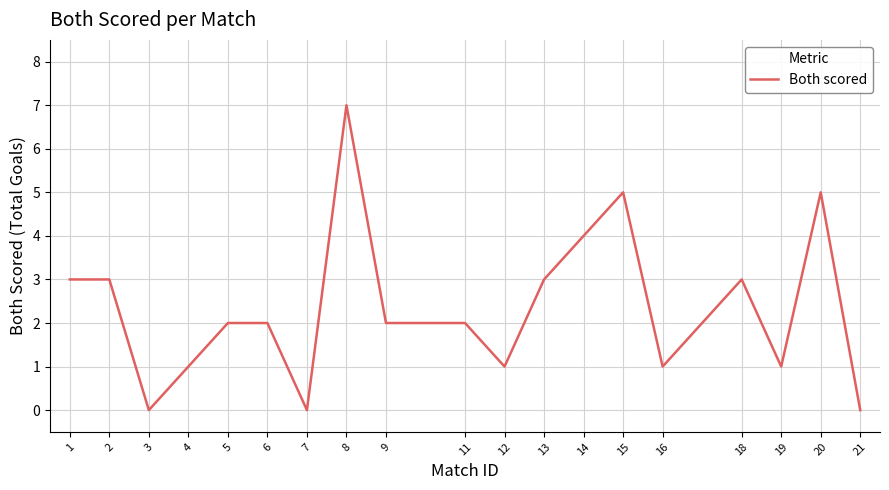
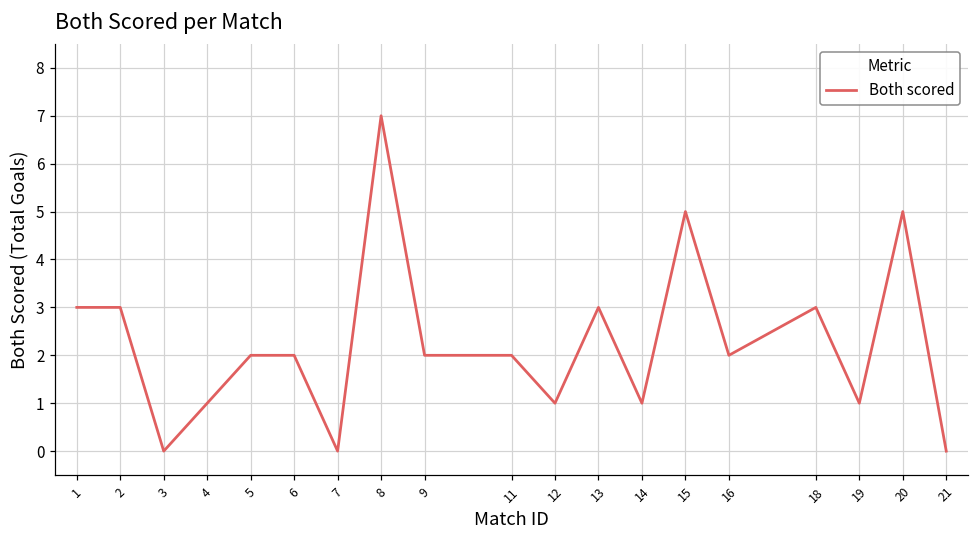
14: 4 -> 1
16: 1 -> 2
